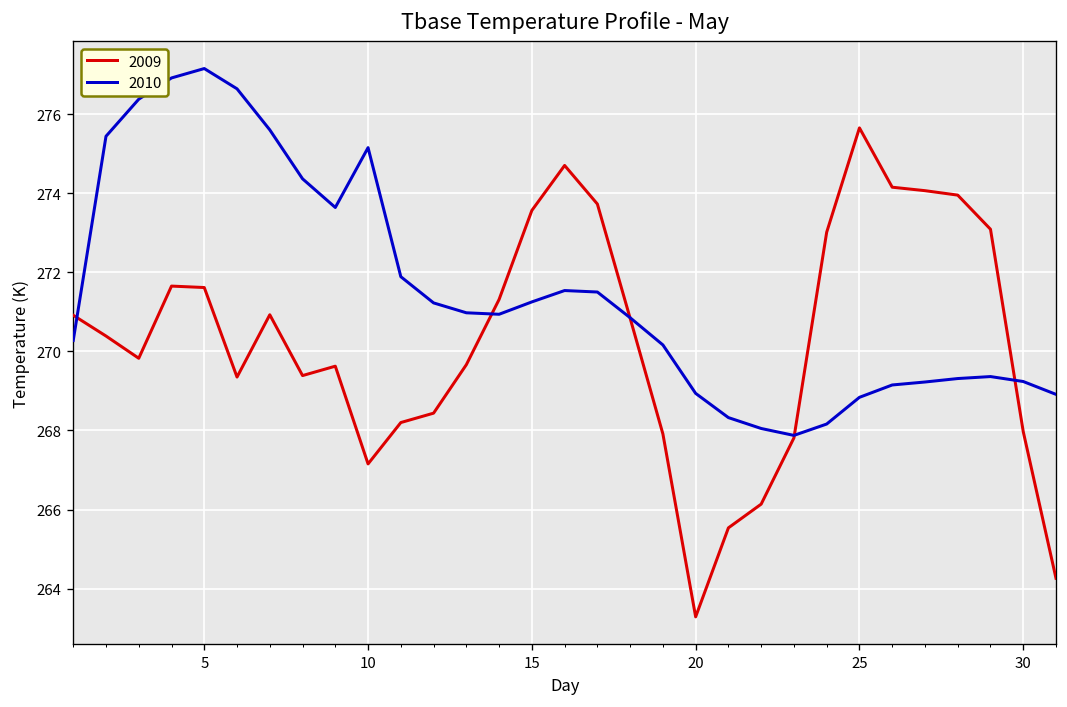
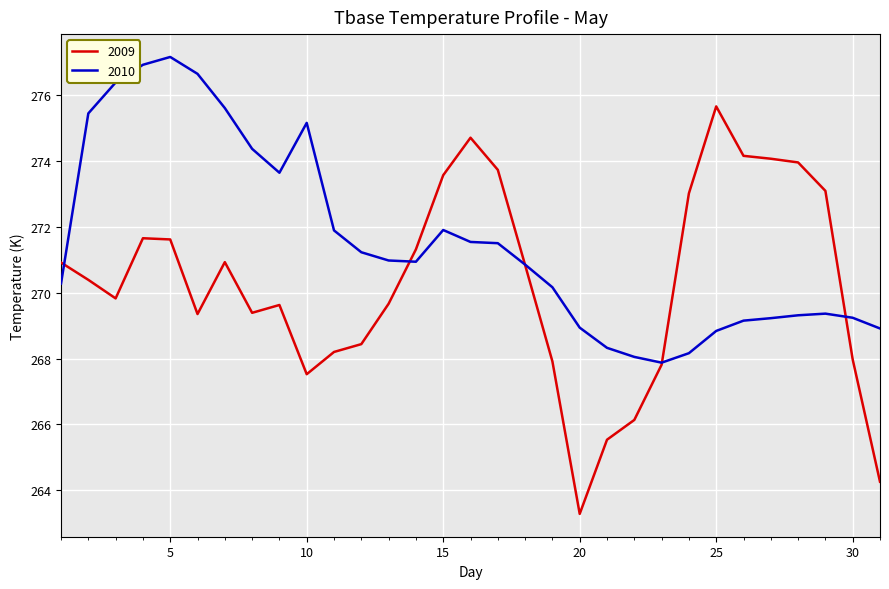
2009, 10: 267.2 -> 267.5
2010, 15: 271.3 -> 271.9
